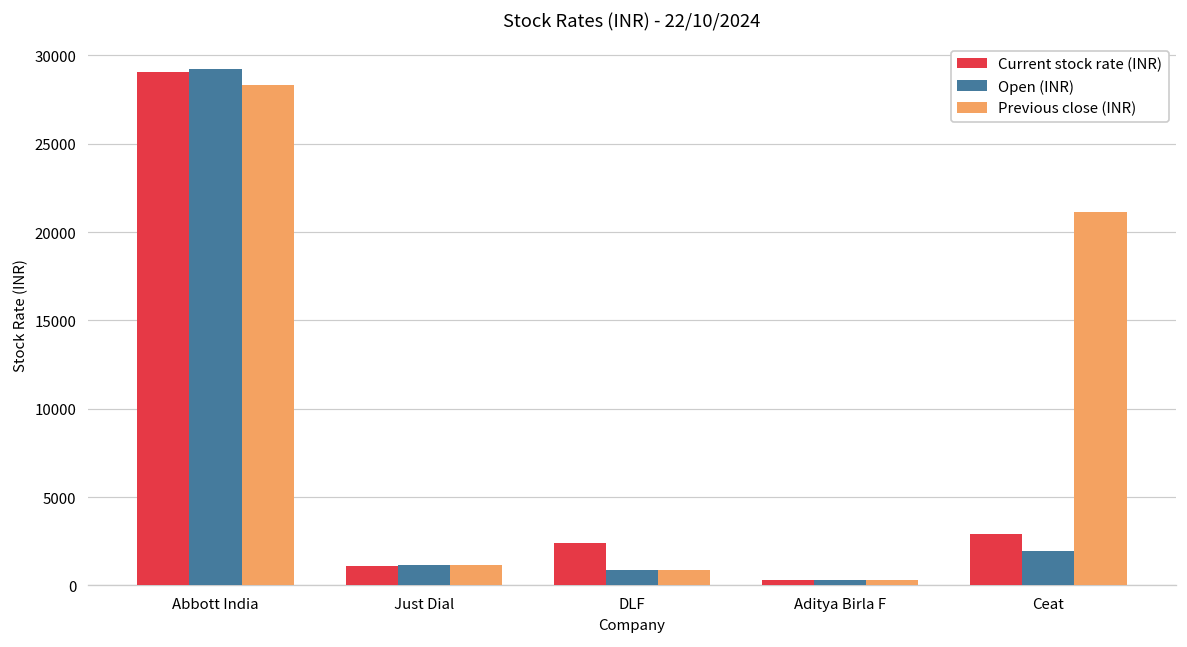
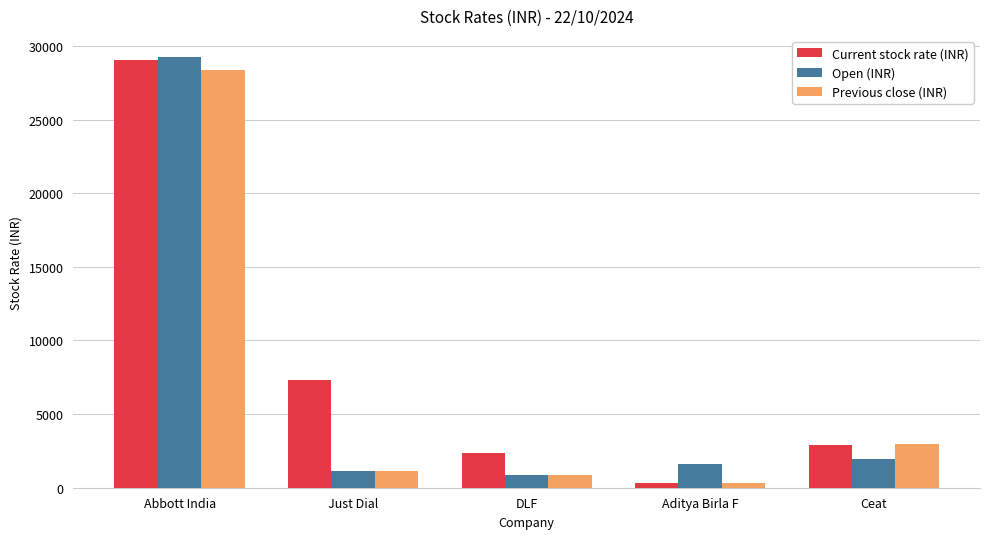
Current stock rate (INR), Just Dial: 1100 -> 7300
Open (INR), Aditya Birla F: 300 -> 1600
Previous close (INR), Ceat: 21100 -> 3000
